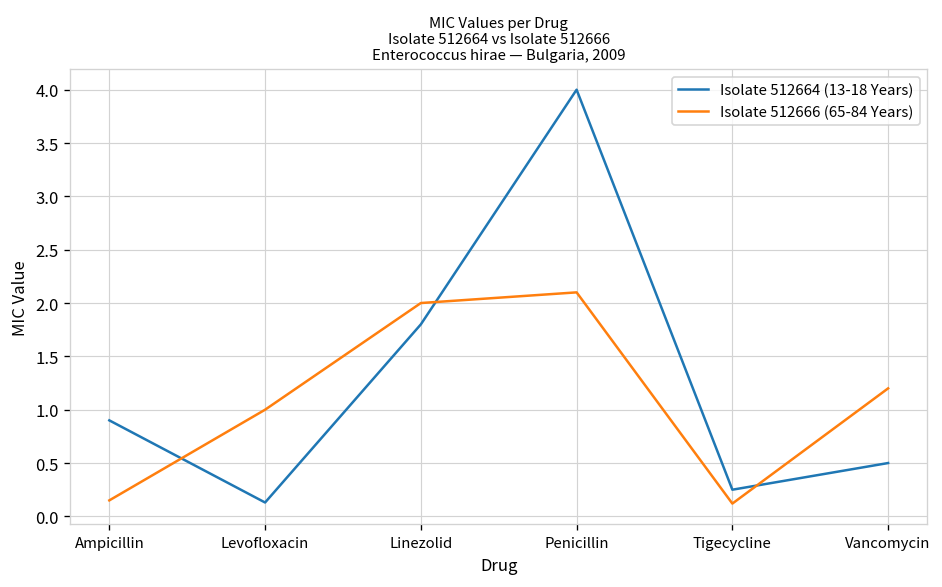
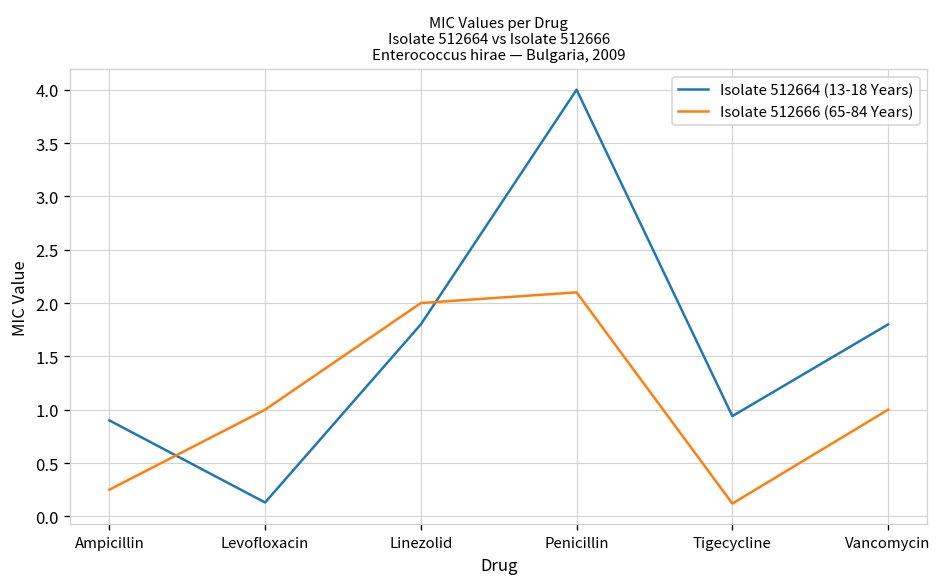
Isolate 512666 (65-84 Years), Ampicillin: 0.2 -> 0.3
Isolate 512664 (13-18 Years), Tigecycline: 0.3 -> 0.9
Isolate 512664 (13-18 Years), Vancomycin: 0.5 -> 1.8
Isolate 512666 (65-84 Years), Vancomycin: 1.2 -> 1.0
